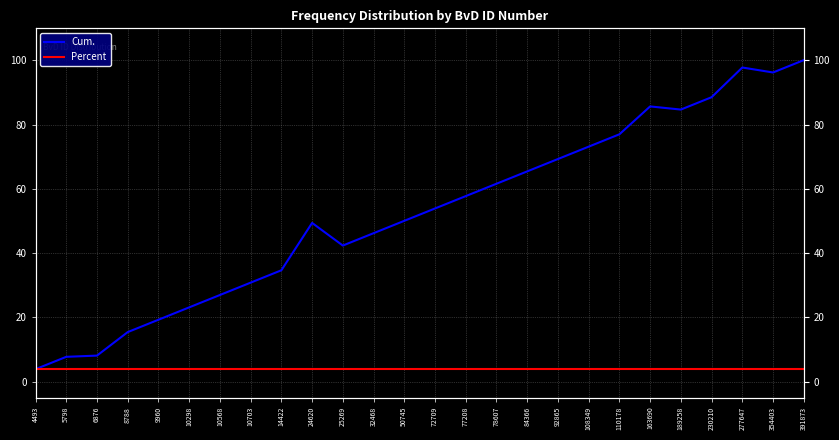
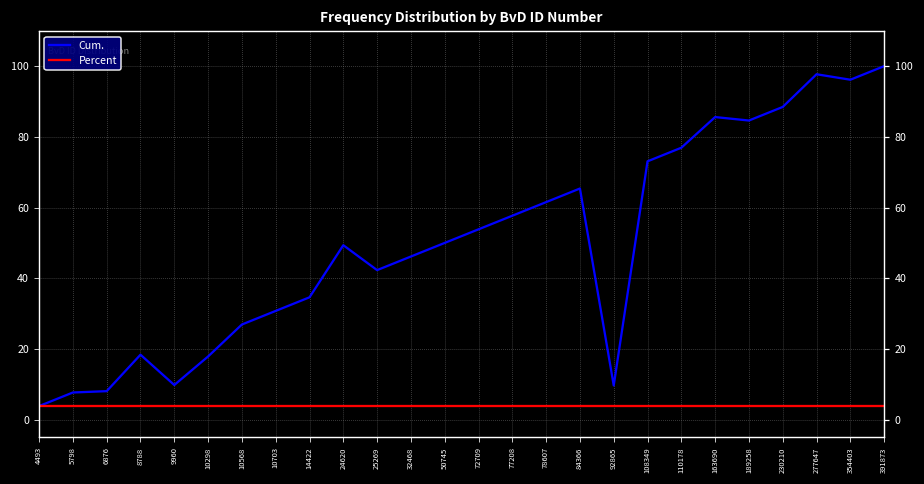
Cum., 8788: 15 -> 18
Cum., 9960: 19 -> 10
Cum., 10298: 23 -> 18
Cum., 92865: 69 -> 10
